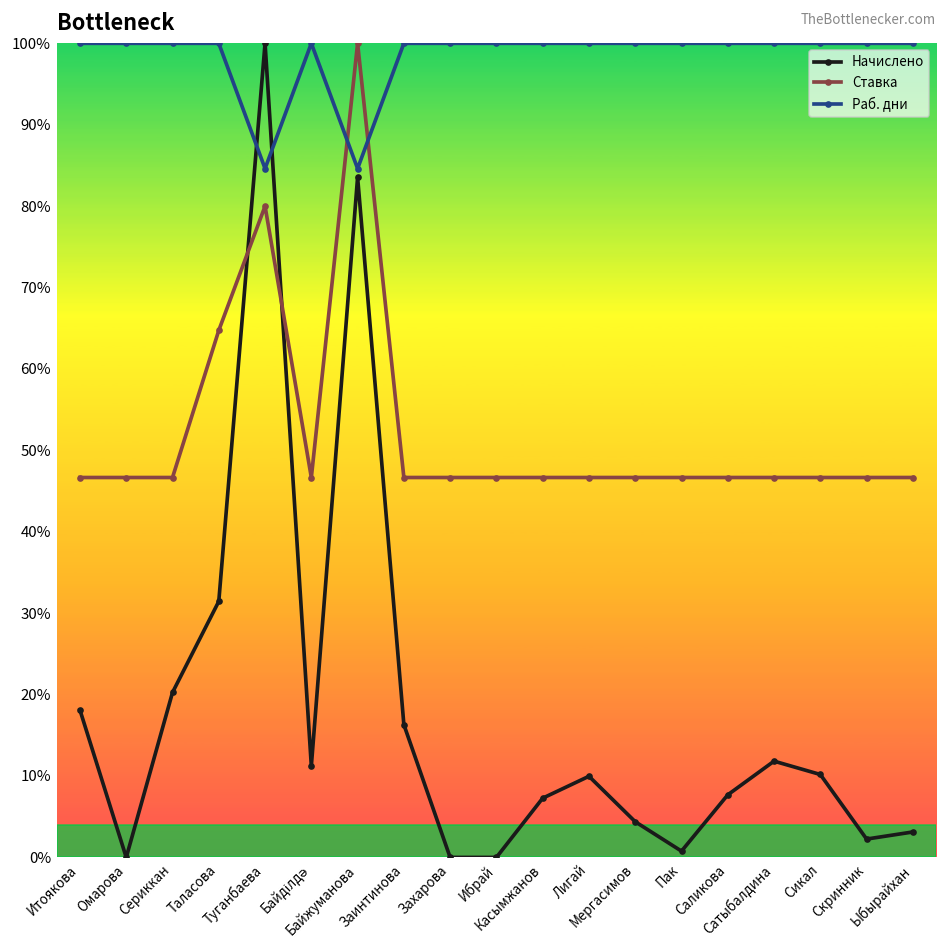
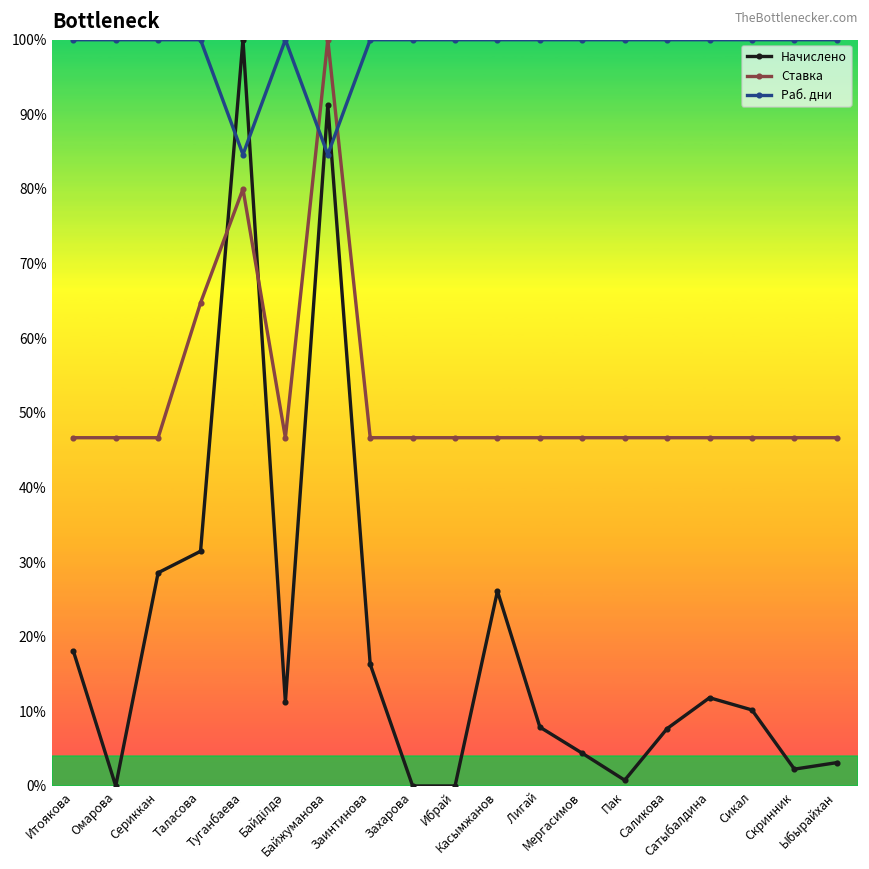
Начислено, Сериккан: 20% -> 29%
Начислено, Байжуманова: 84% -> 91%
Начислено, Касымжанов: 7% -> 26%
Начислено, Лигай: 10% -> 8%
